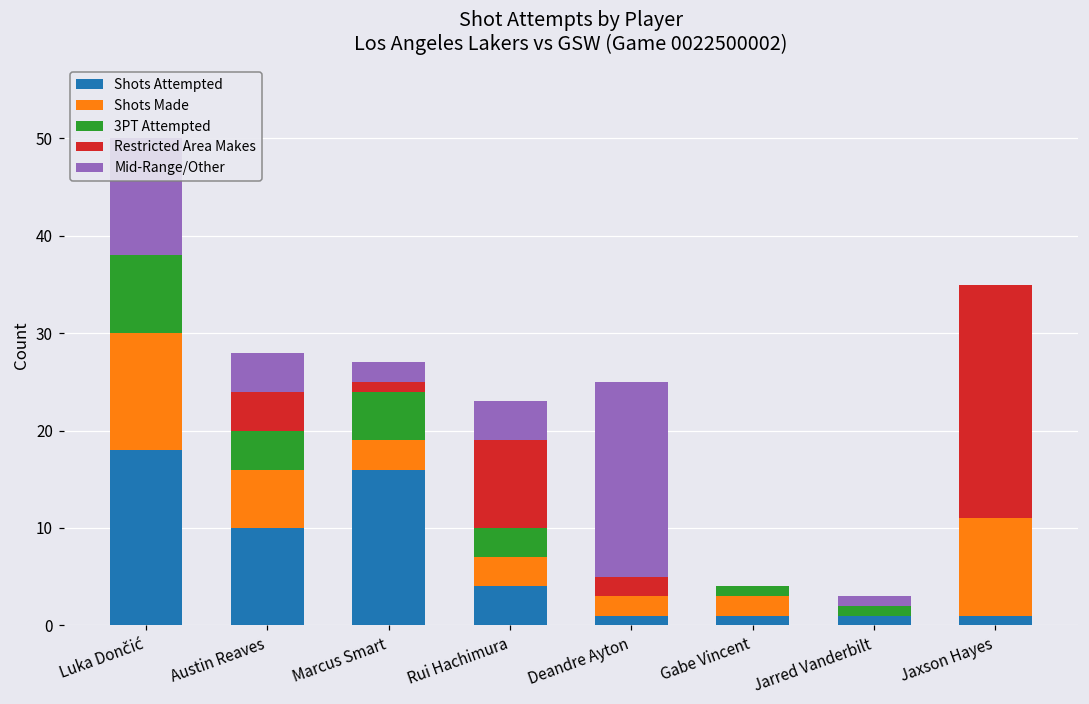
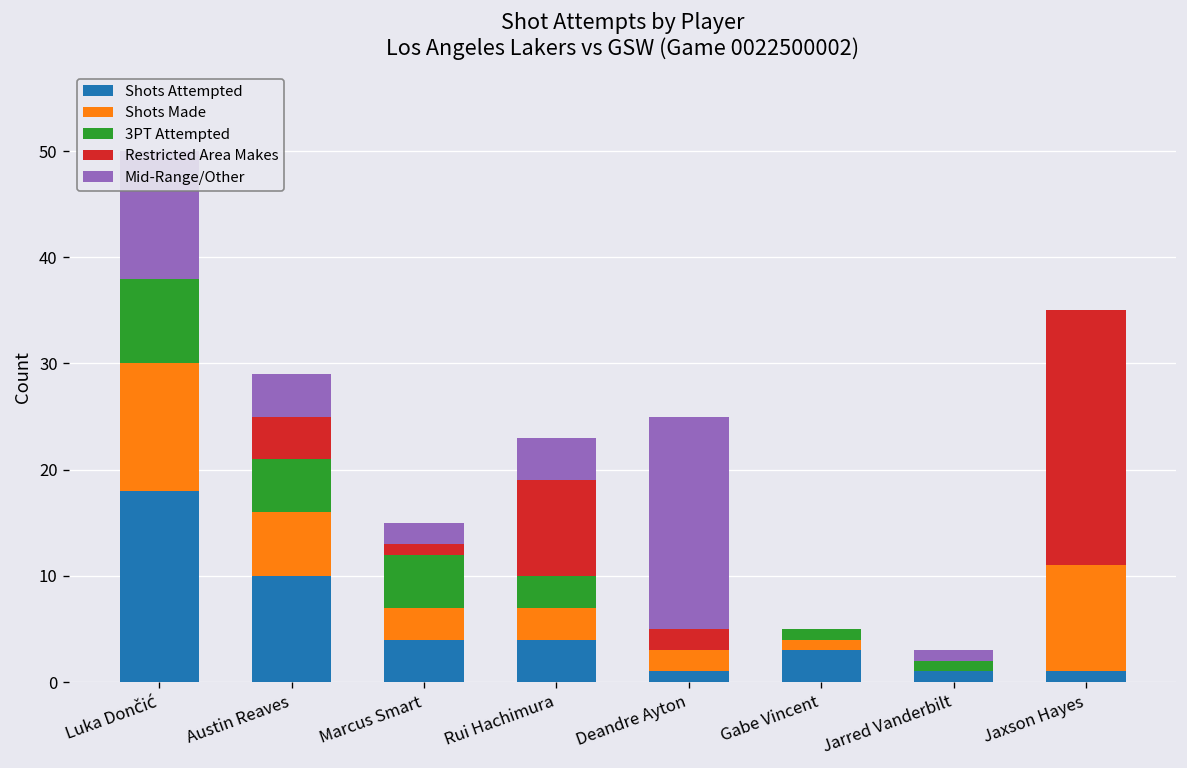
3PT Attempted, Austin Reaves: 4 -> 5
Shots Attempted, Marcus Smart: 16 -> 4
Shots Attempted, Gabe Vincent: 1 -> 3
Shots Made, Gabe Vincent: 2 -> 1
